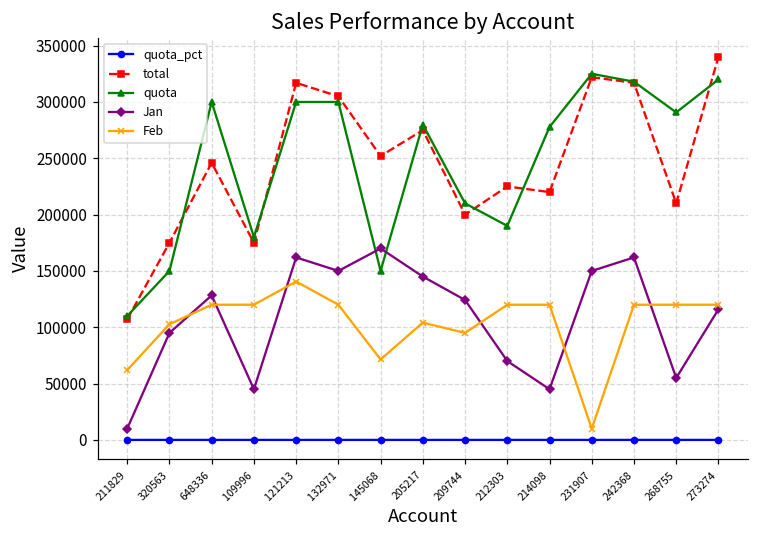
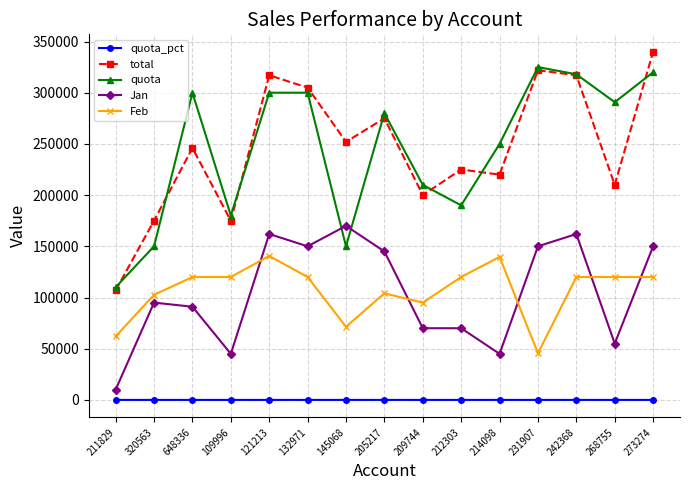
Jan, 648336: 128000 -> 91000
Jan, 209744: 124000 -> 70000
quota, 214098: 278000 -> 250000
Feb, 214098: 120000 -> 140000
Feb, 231907: 10000 -> 46000
Jan, 273274: 116000 -> 150000
